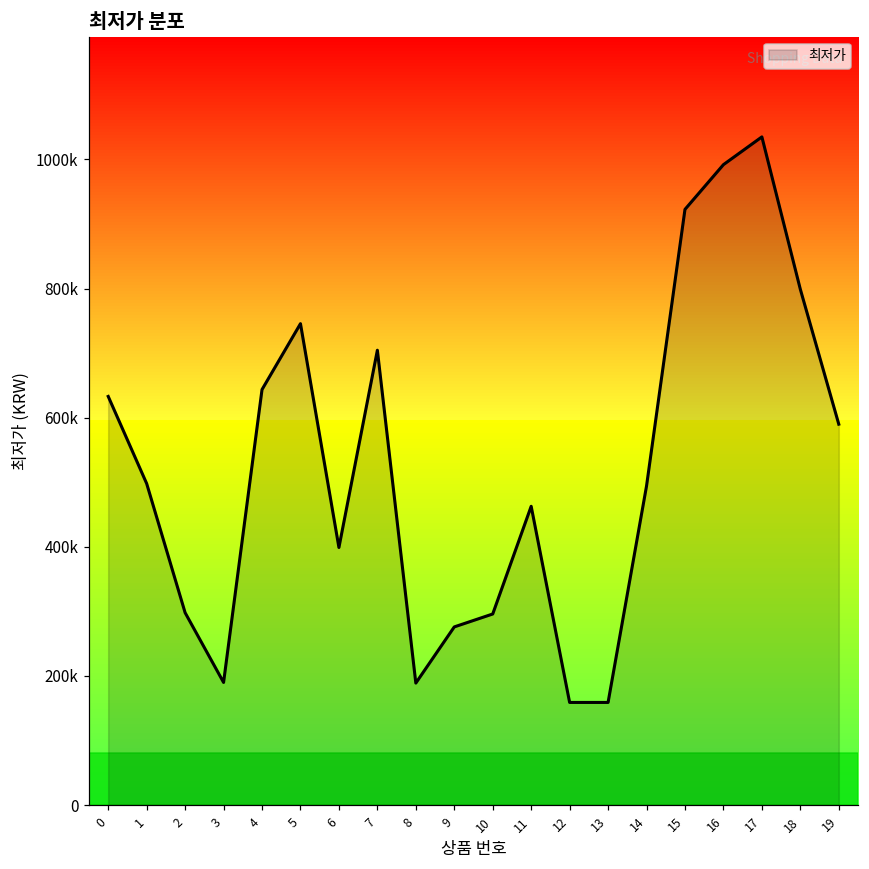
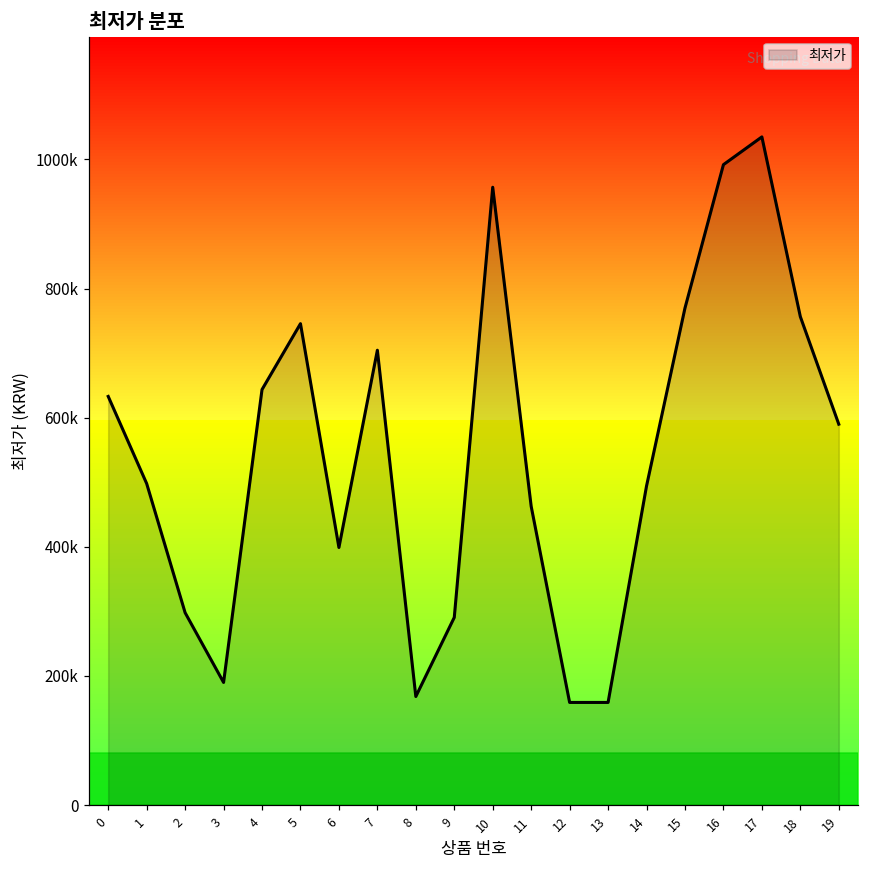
8: 190000 -> 170000
9: 280000 -> 290000
10: 300000 -> 960000
15: 920000 -> 770000
18: 800000 -> 760000
